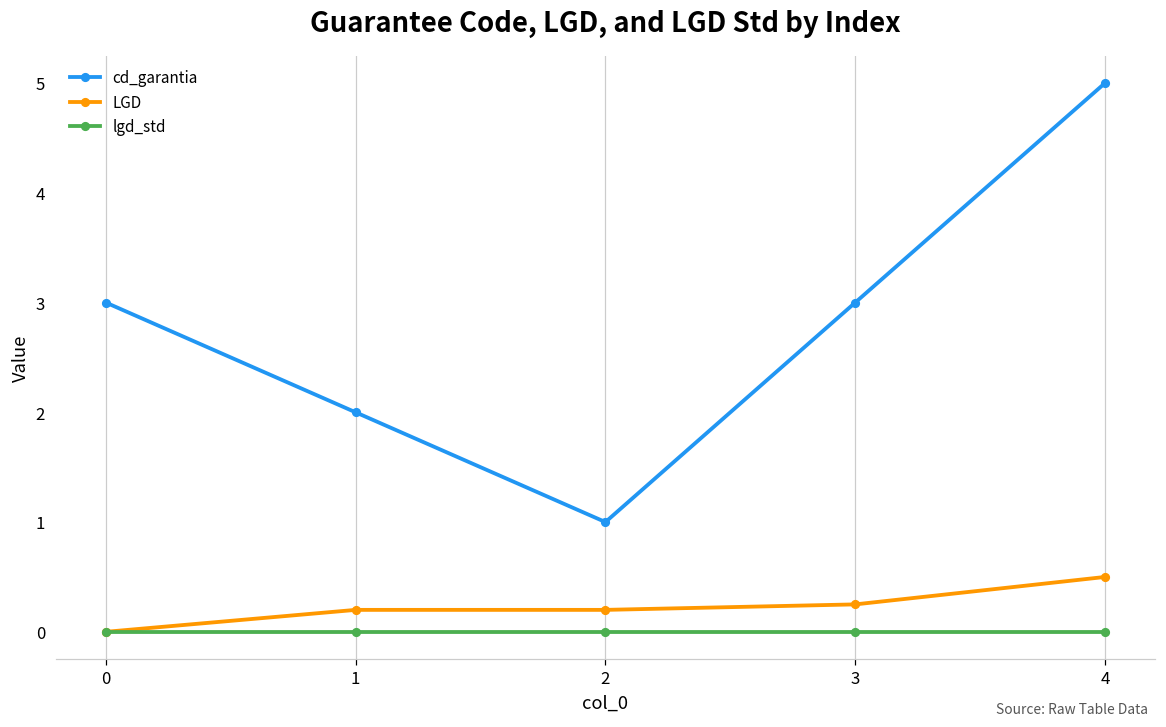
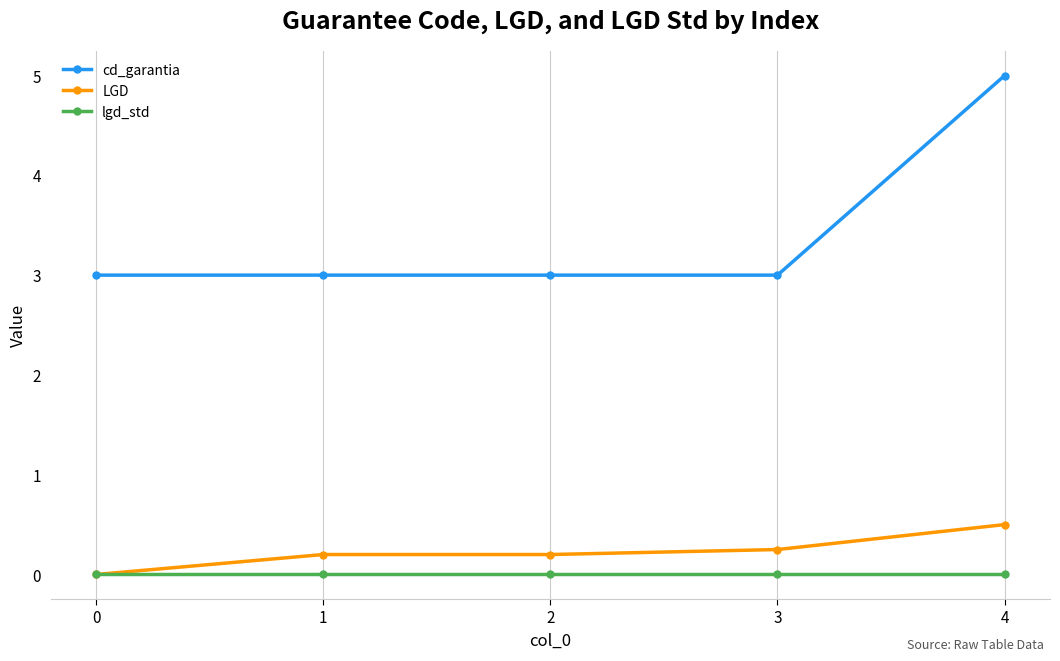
cd_garantia, 1: 2 -> 3
cd_garantia, 2: 1 -> 3
